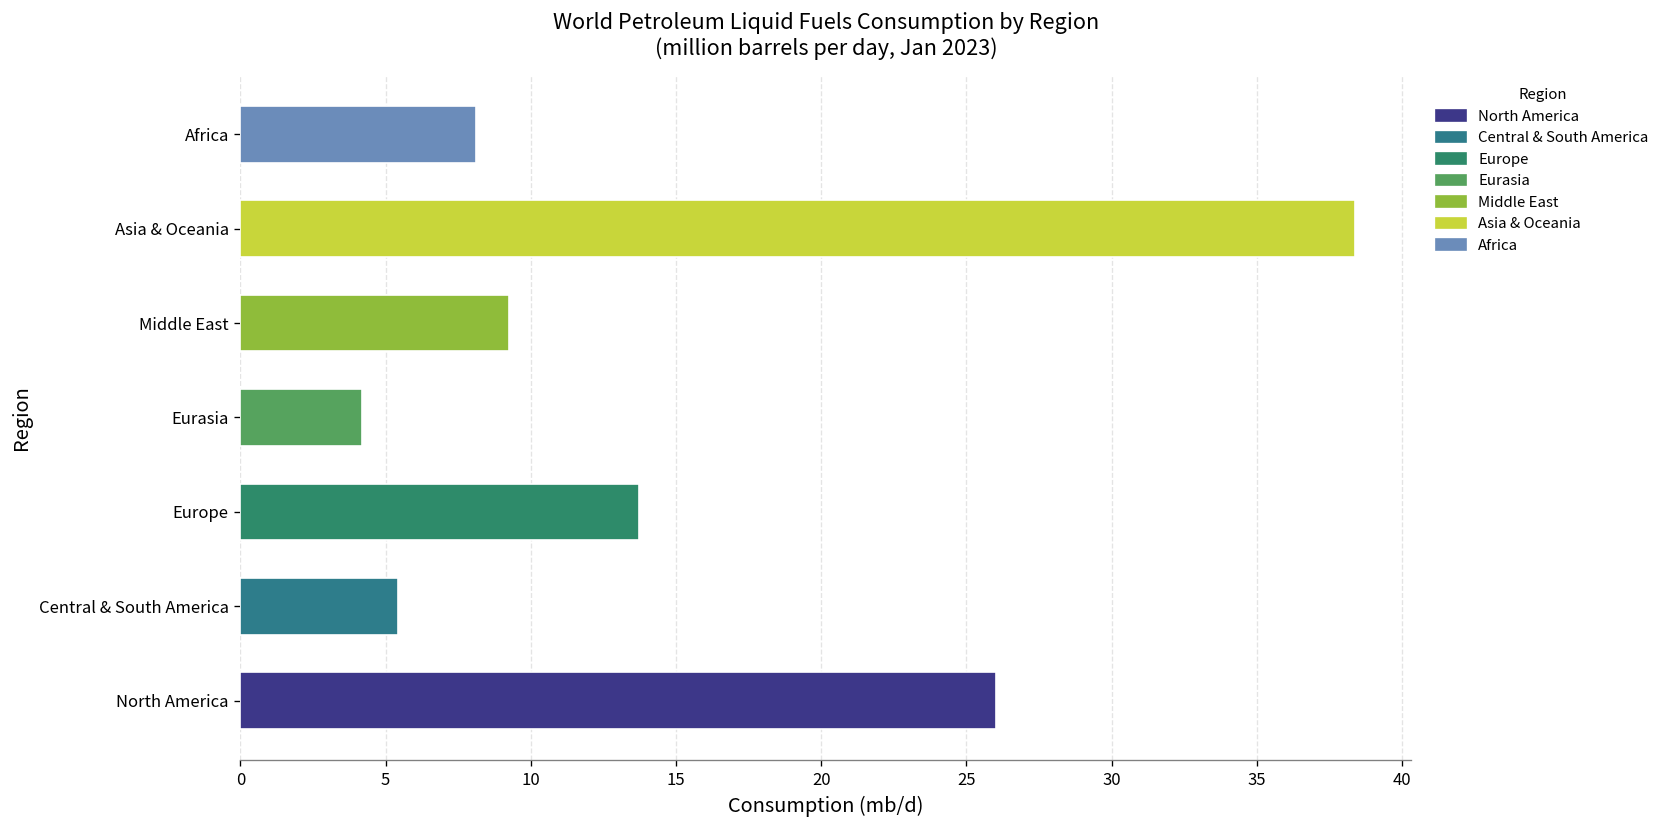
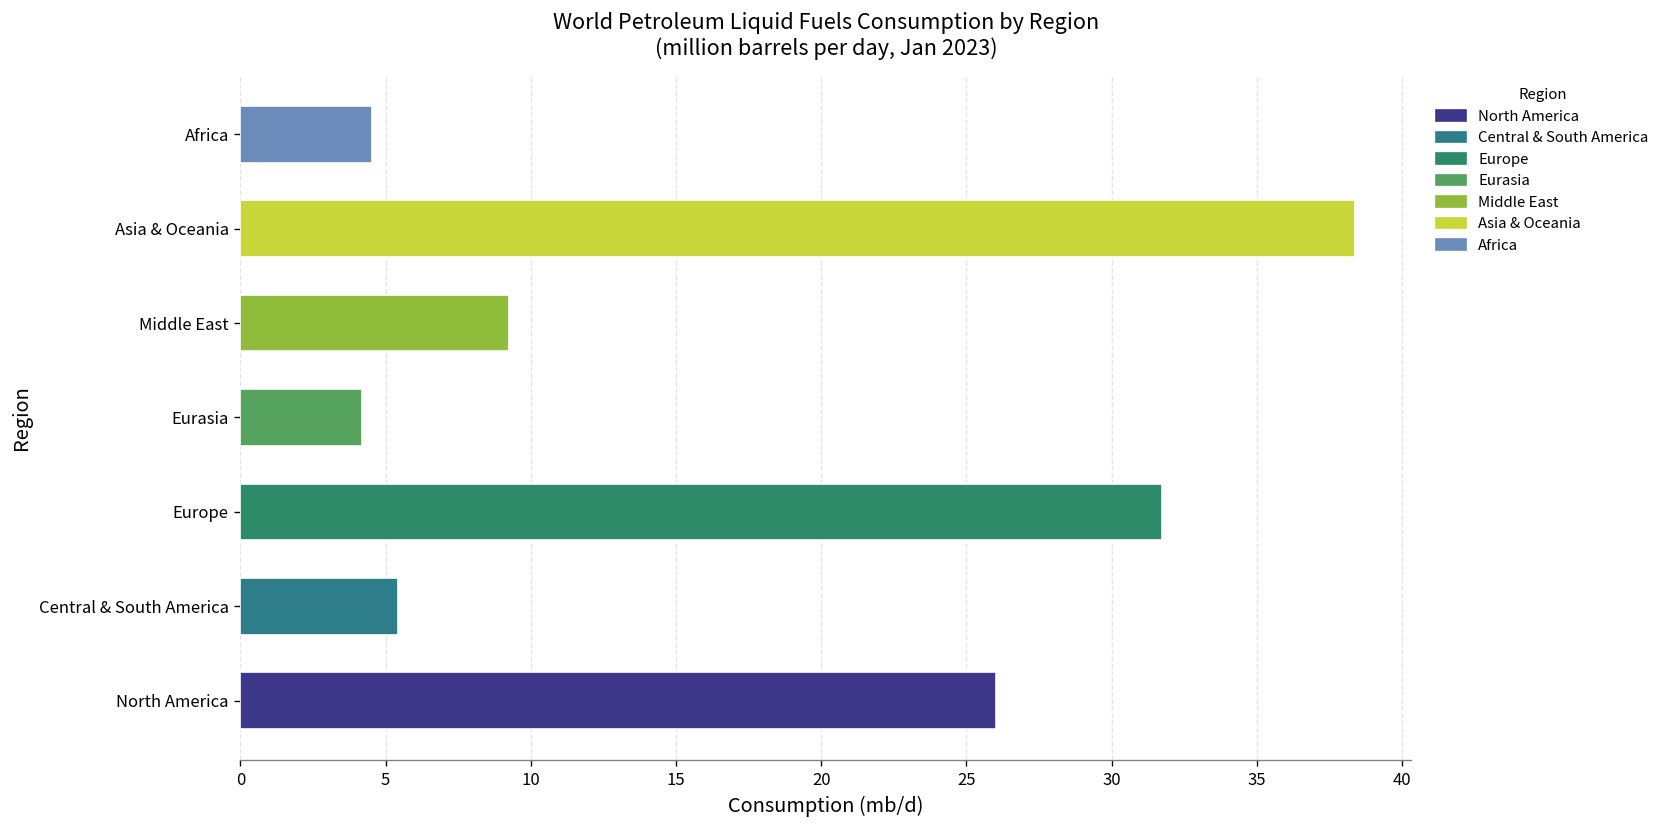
Africa: 8.1 -> 4.5
Europe: 13.7 -> 31.7
